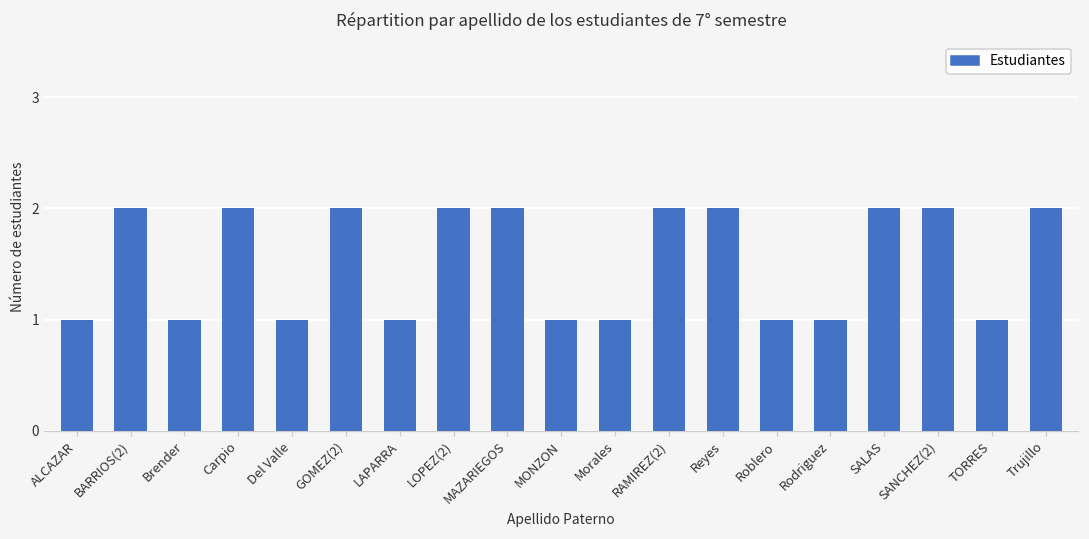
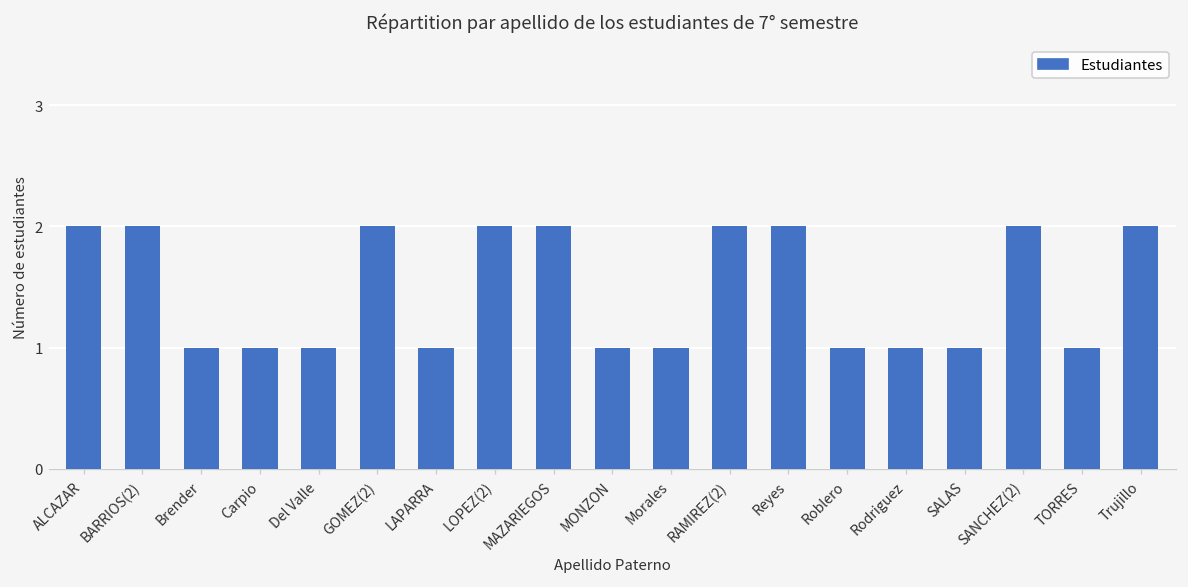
ALCAZAR: 1 -> 2
Carpio: 2 -> 1
SALAS: 2 -> 1
